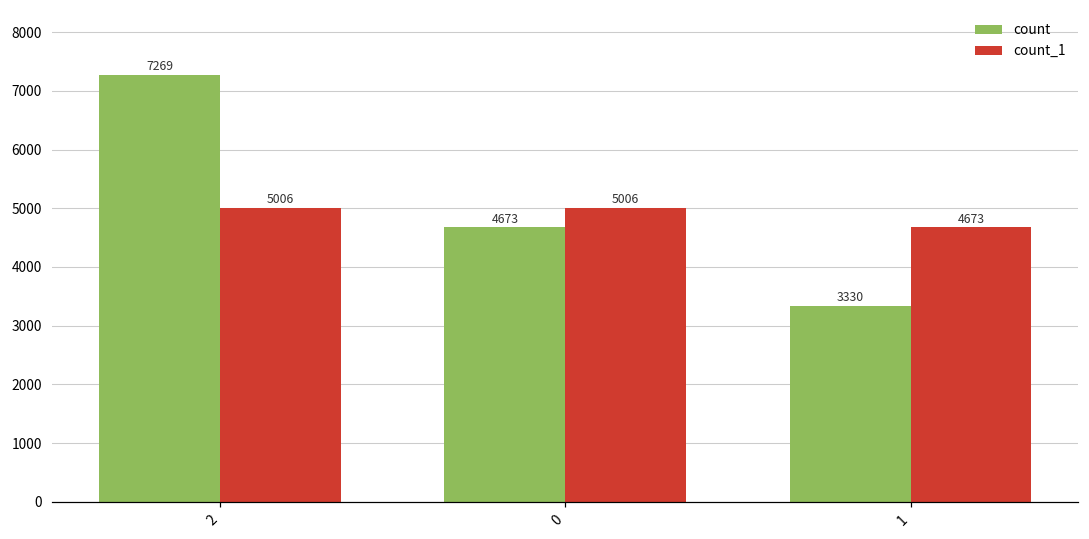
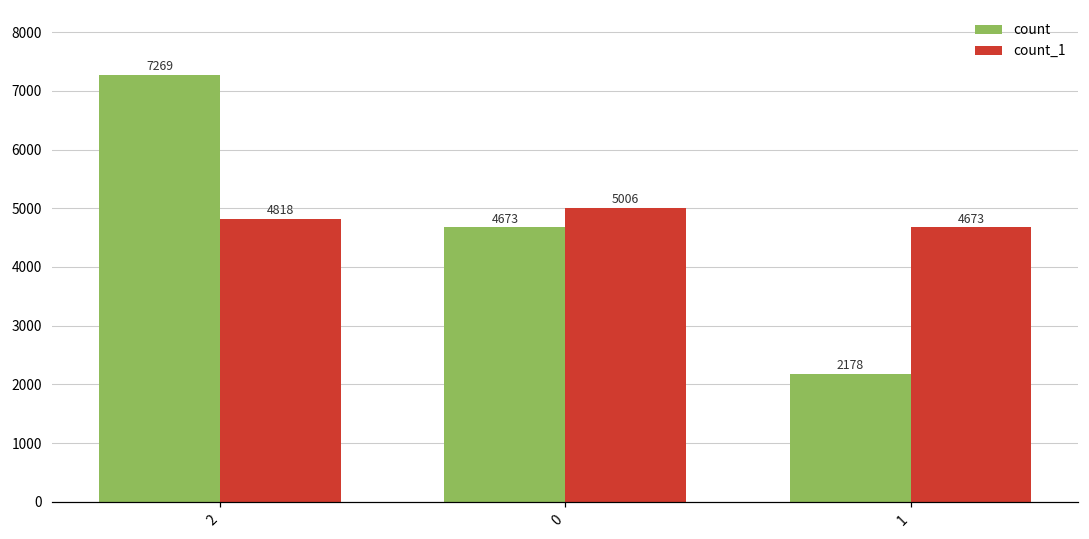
count_1, 2: 5006 -> 4818
count, 1: 3330 -> 2178
